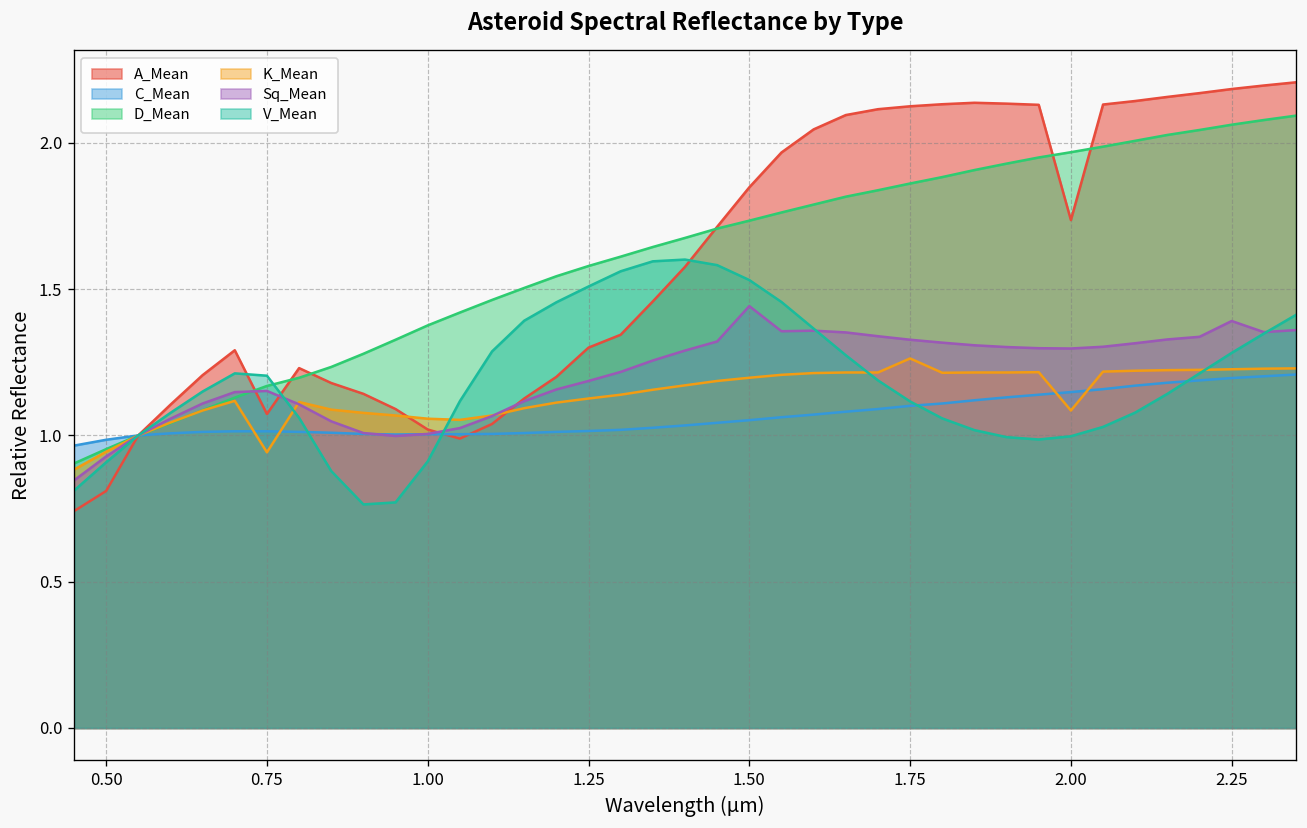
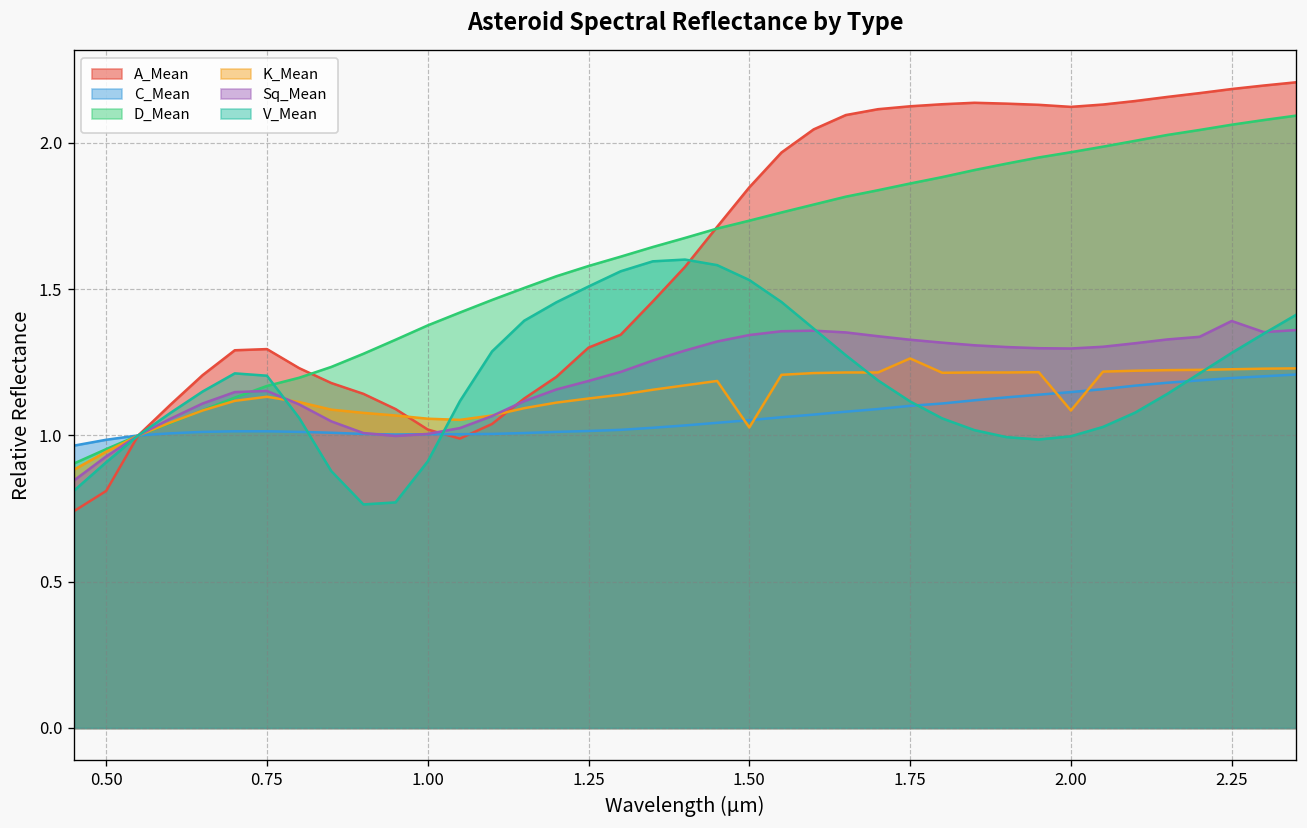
A_Mean, 0.75: 1.07 -> 1.30
K_Mean, 0.75: 0.94 -> 1.13
K_Mean, 1.50: 1.20 -> 1.03
Sq_Mean, 1.50: 1.44 -> 1.34
A_Mean, 2.00: 1.74 -> 2.12
